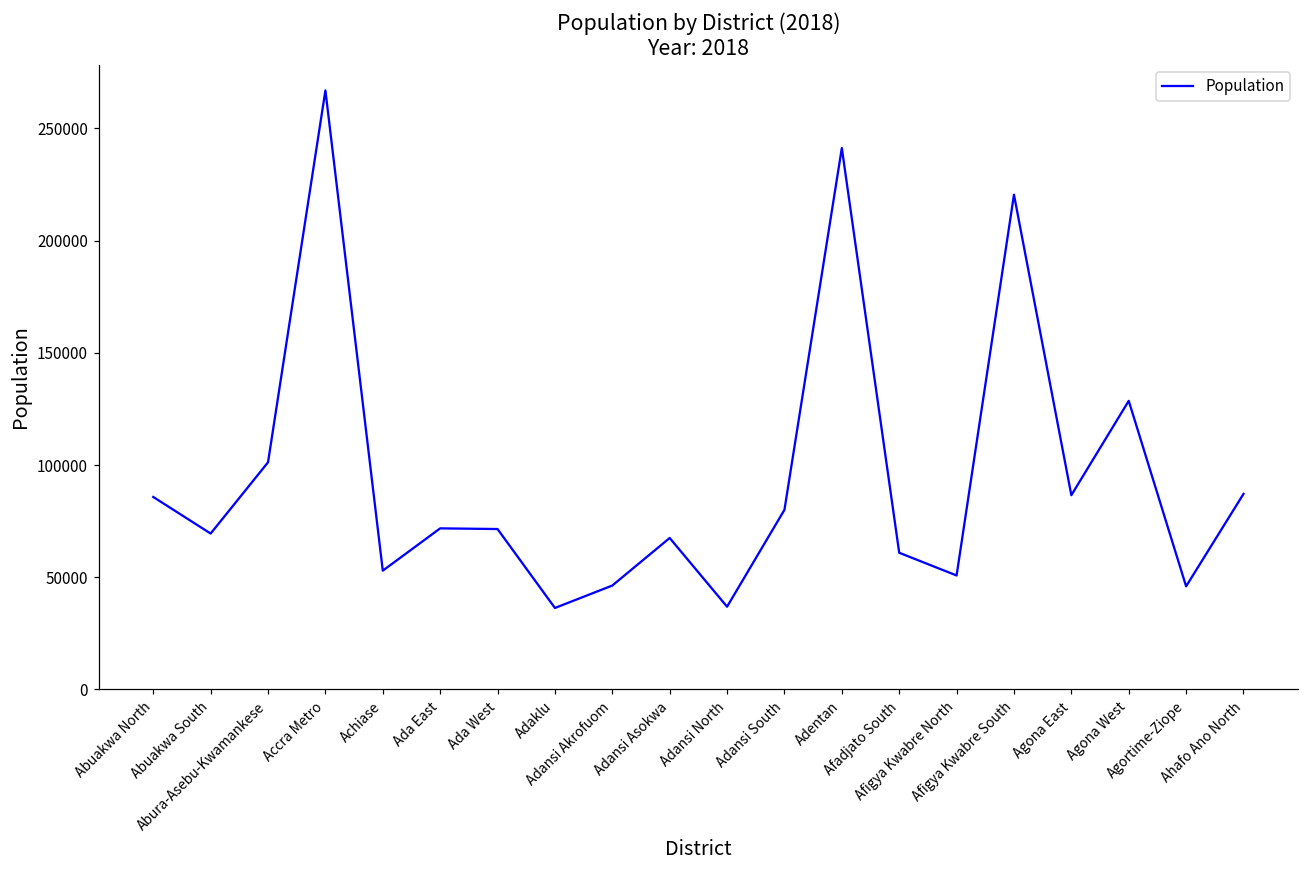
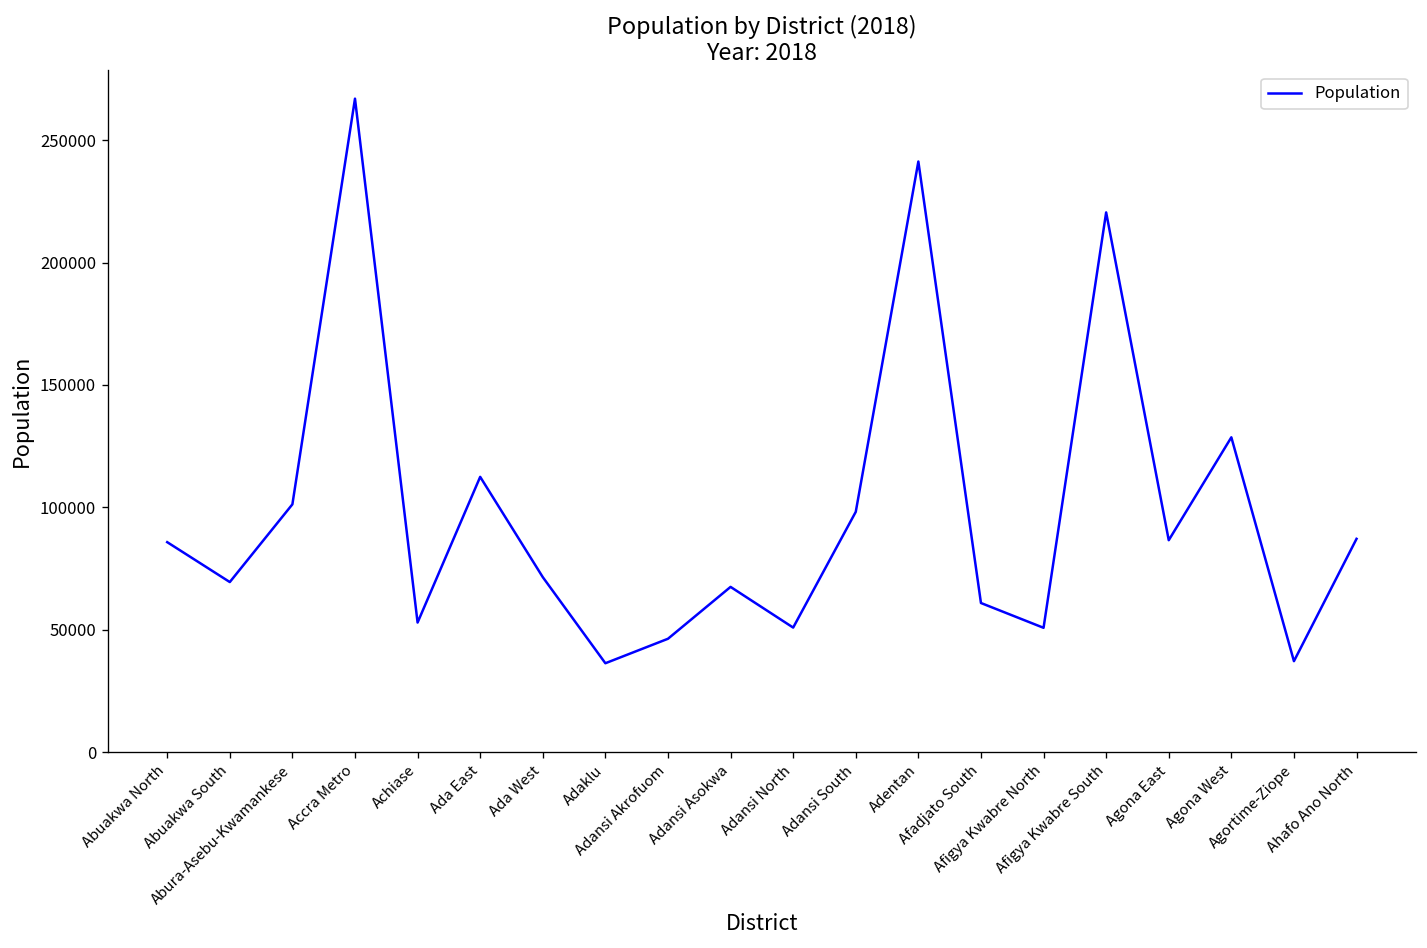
Ada East: 72000 -> 112000
Adansi North: 37000 -> 51000
Adansi South: 80000 -> 98000
Agortime-Ziope: 46000 -> 37000
